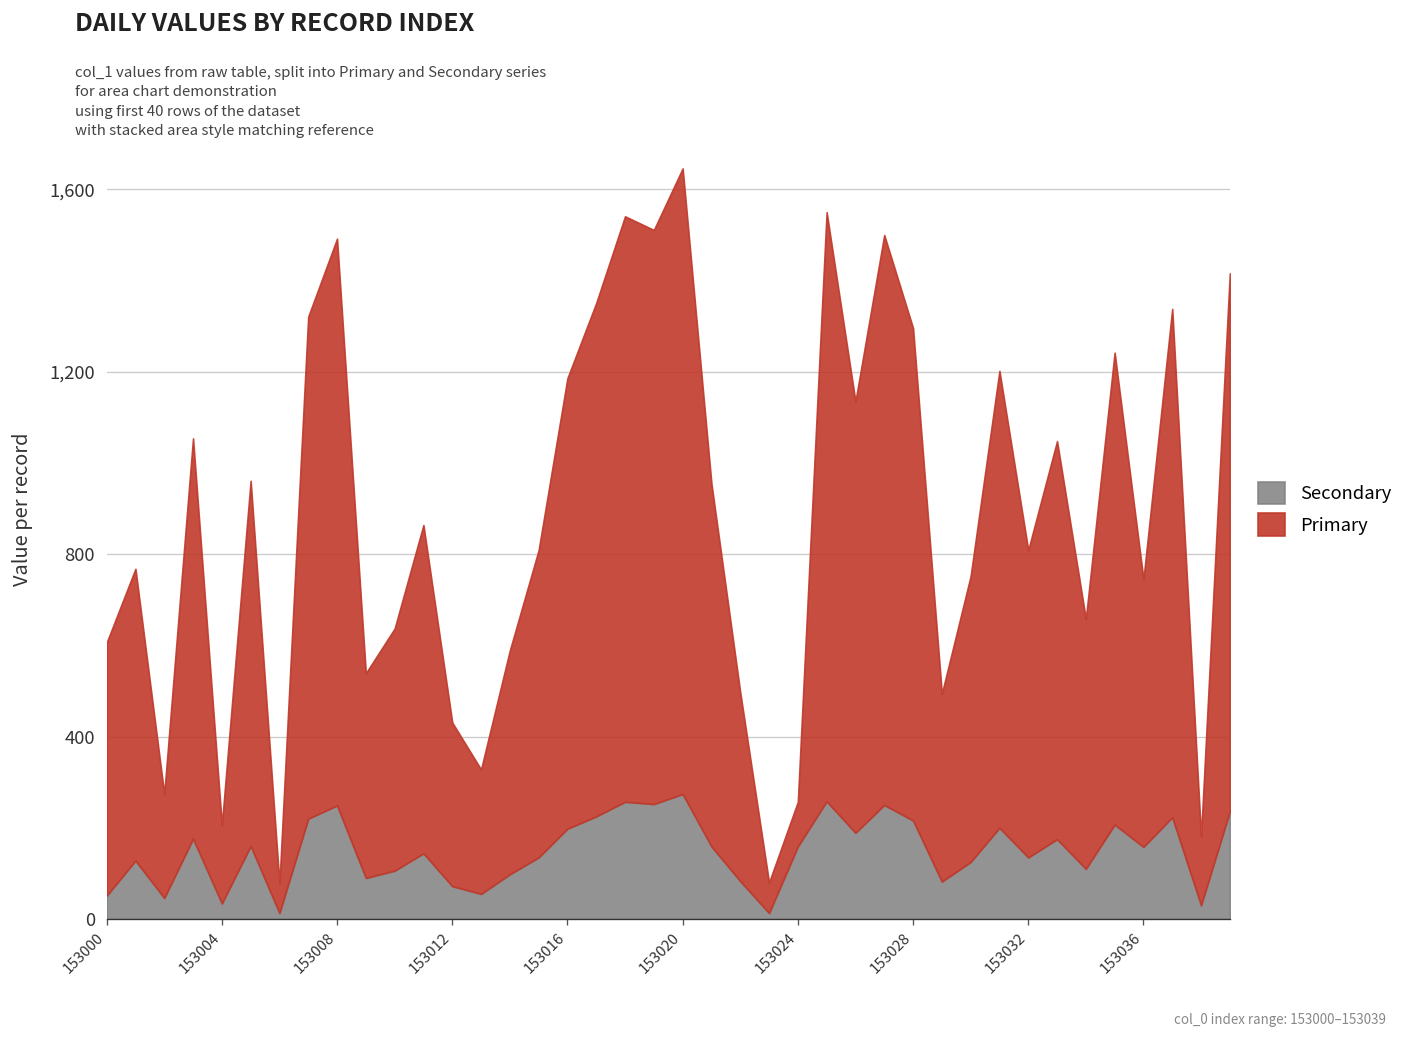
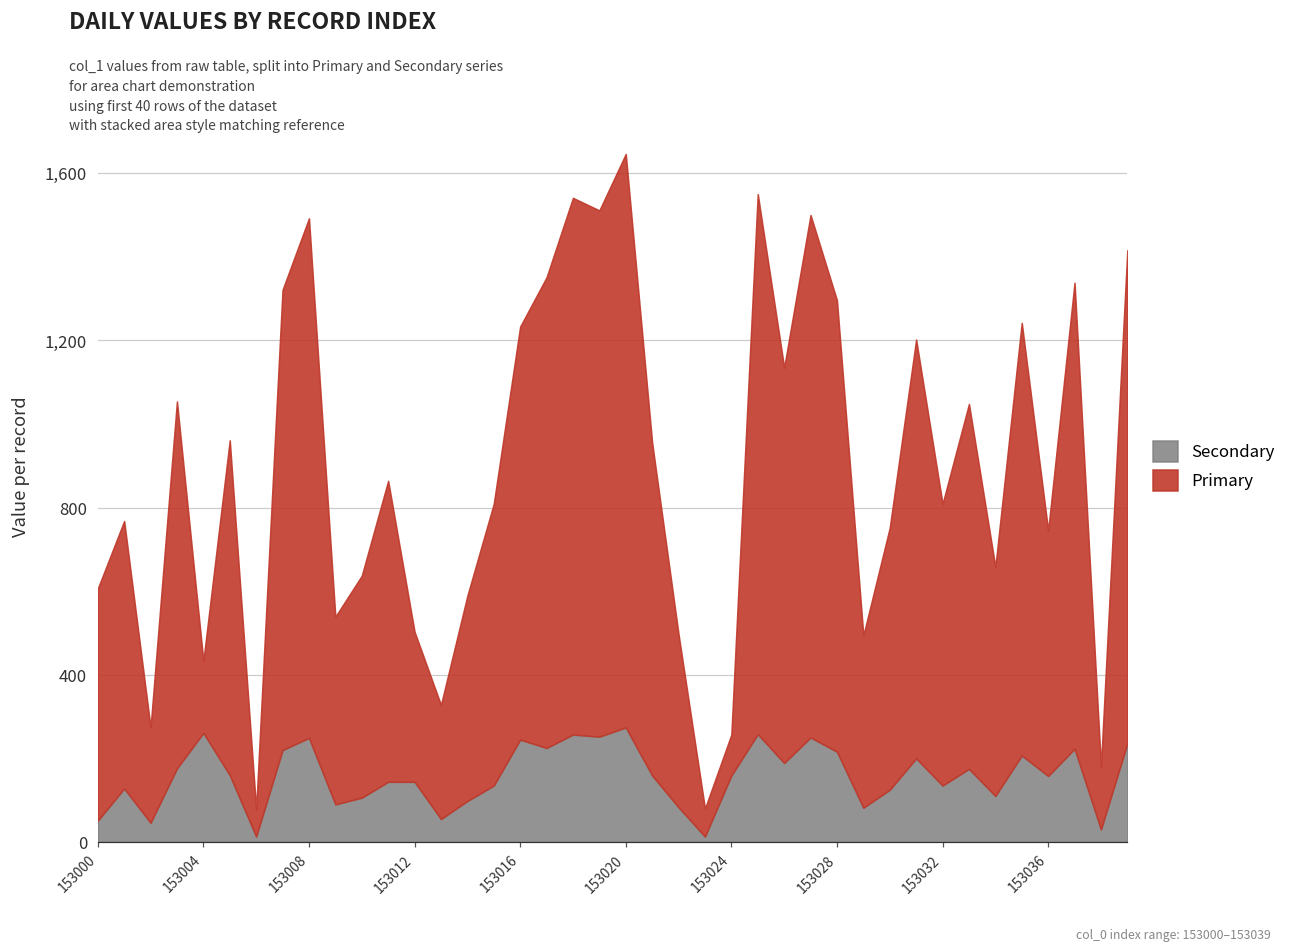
Secondary, 153004: 30 -> 260
Secondary, 153012: 70 -> 140
Secondary, 153016: 200 -> 250
